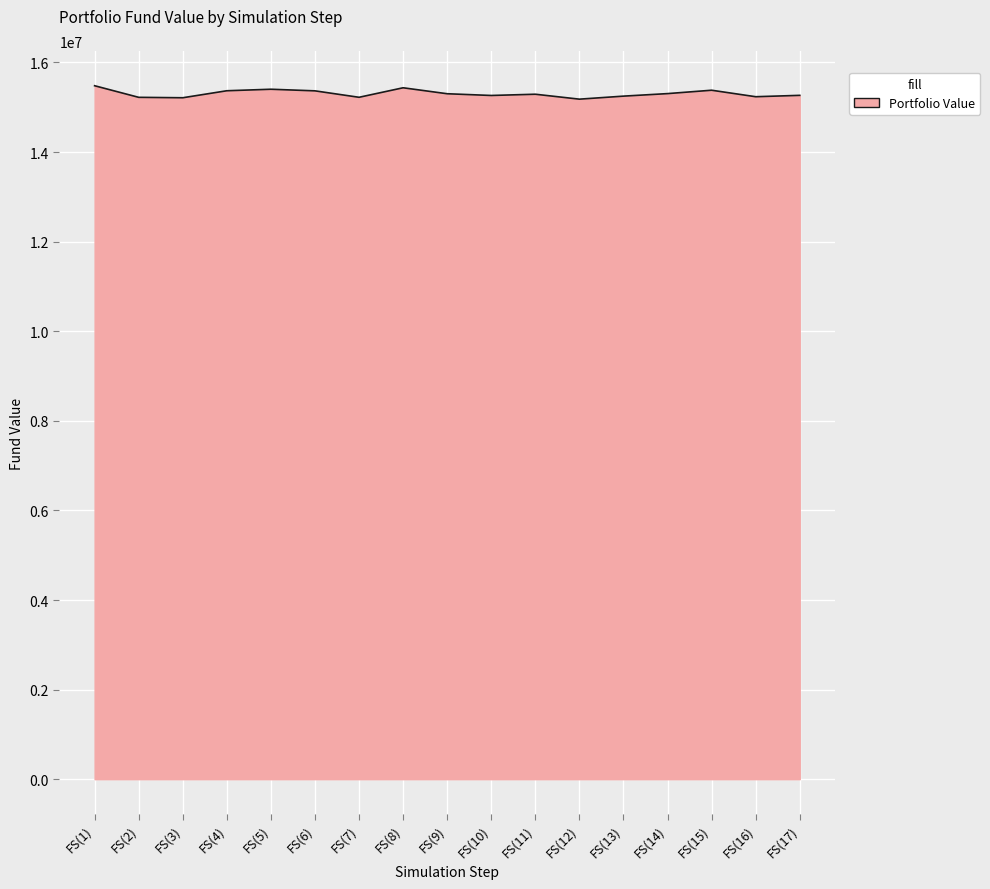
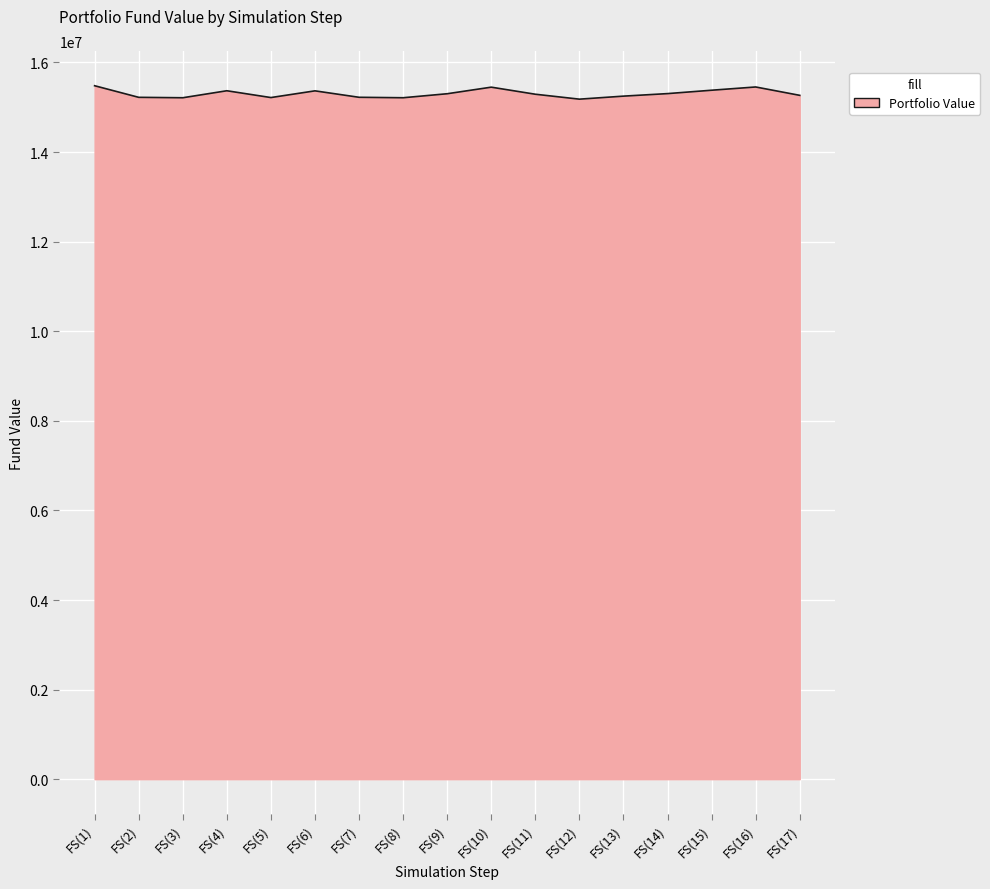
FS(5): 15400000 -> 15200000
FS(8): 15400000 -> 15200000
FS(10): 15300000 -> 15400000
FS(16): 15200000 -> 15500000
